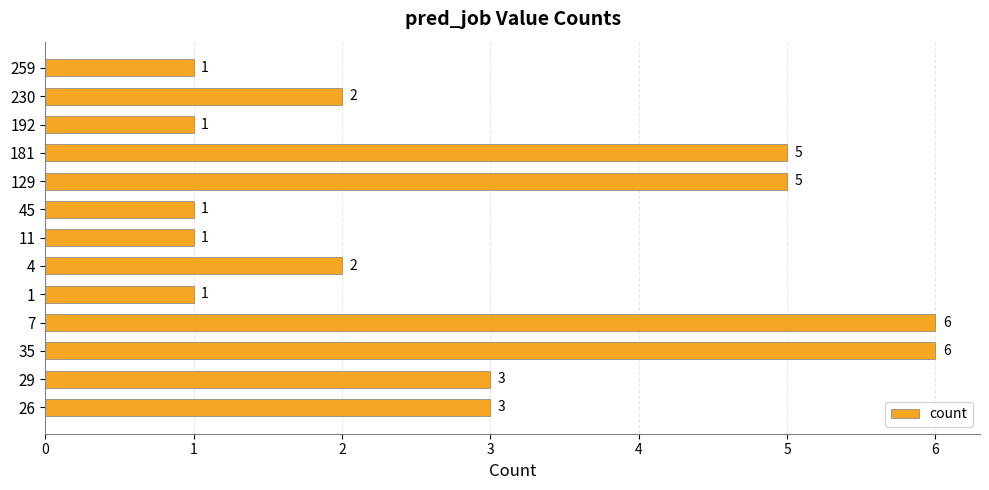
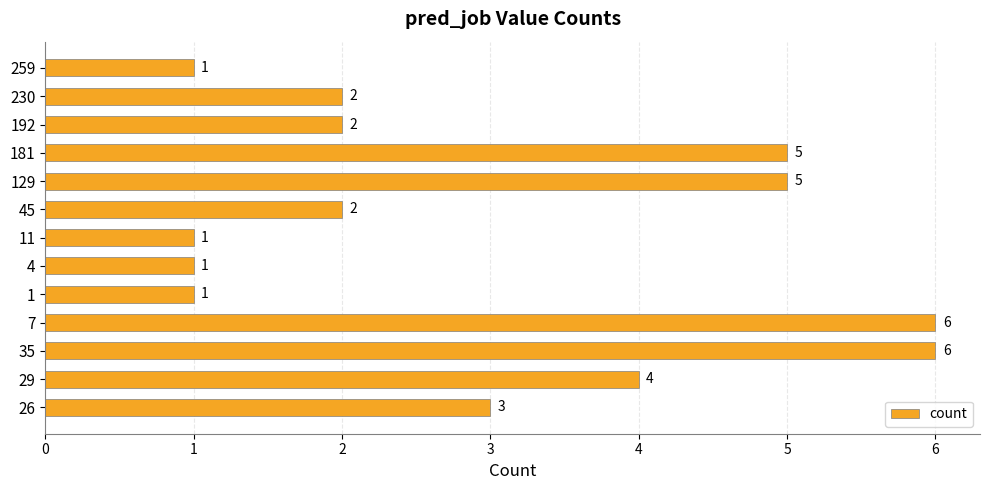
192: 1 -> 2
45: 1 -> 2
4: 2 -> 1
29: 3 -> 4
